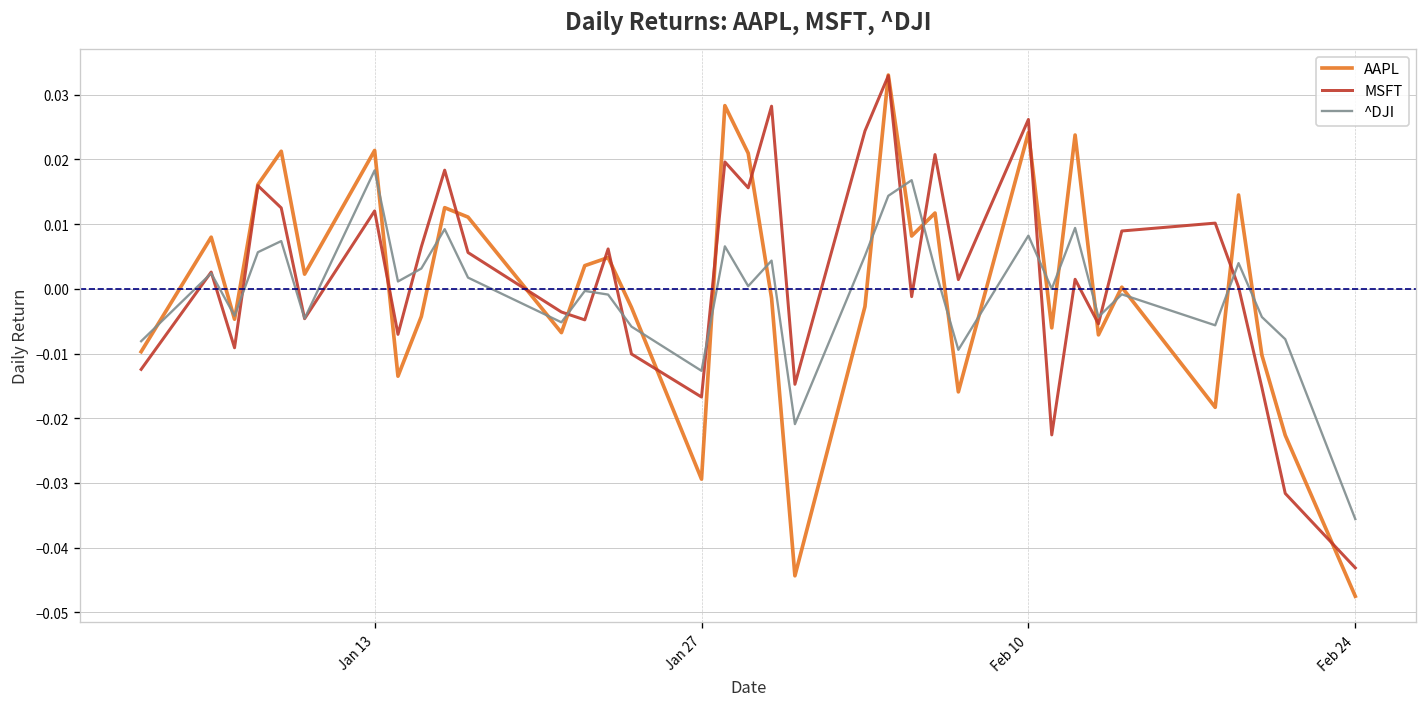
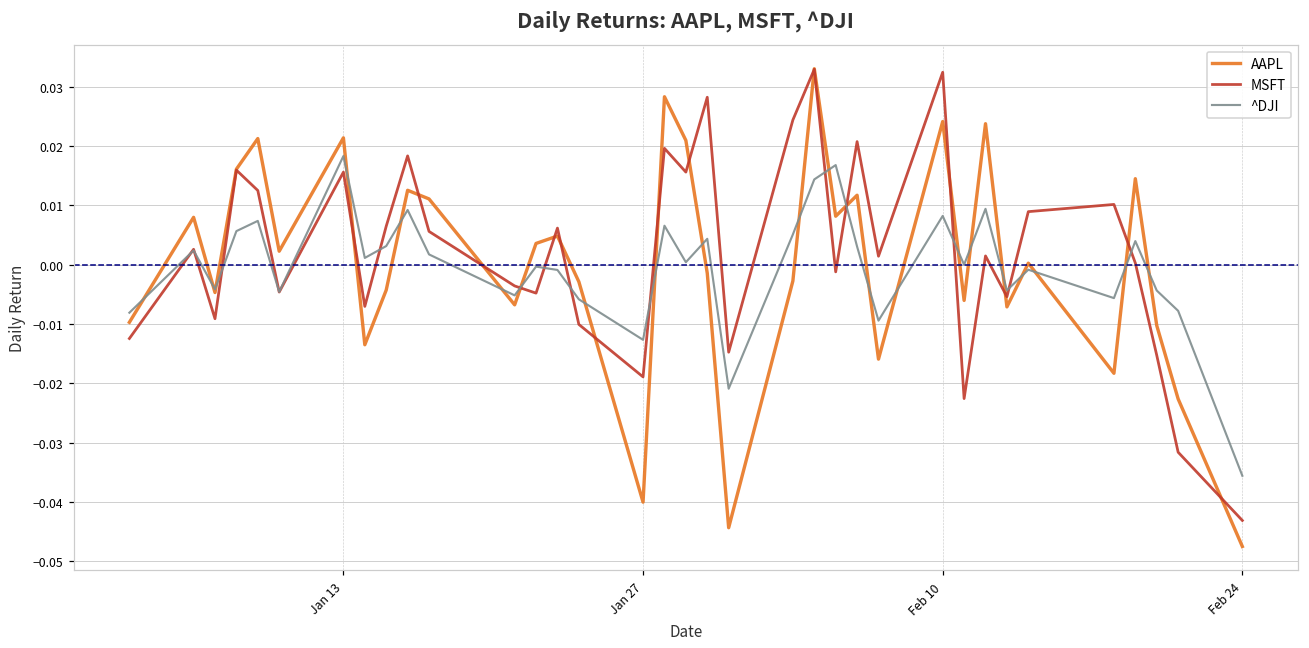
MSFT, Jan 13: 0.012 -> 0.016
AAPL, Jan 27: -0.029 -> -0.040
MSFT, Jan 27: -0.017 -> -0.019
MSFT, Feb 10: 0.026 -> 0.032
